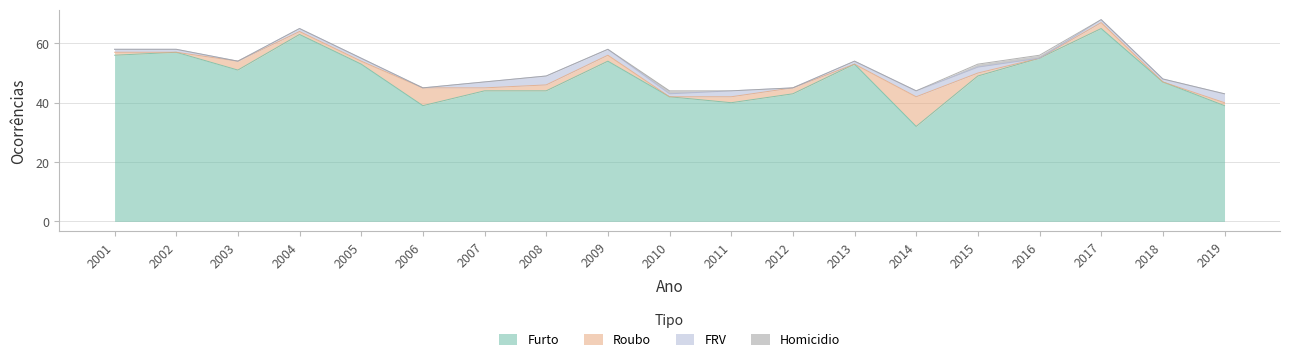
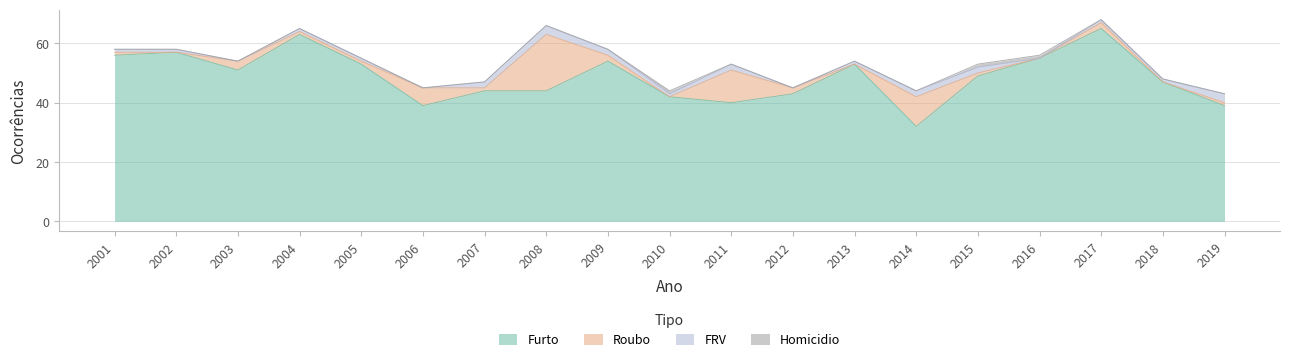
Roubo, 2008: 2 -> 19
Roubo, 2011: 2 -> 11
